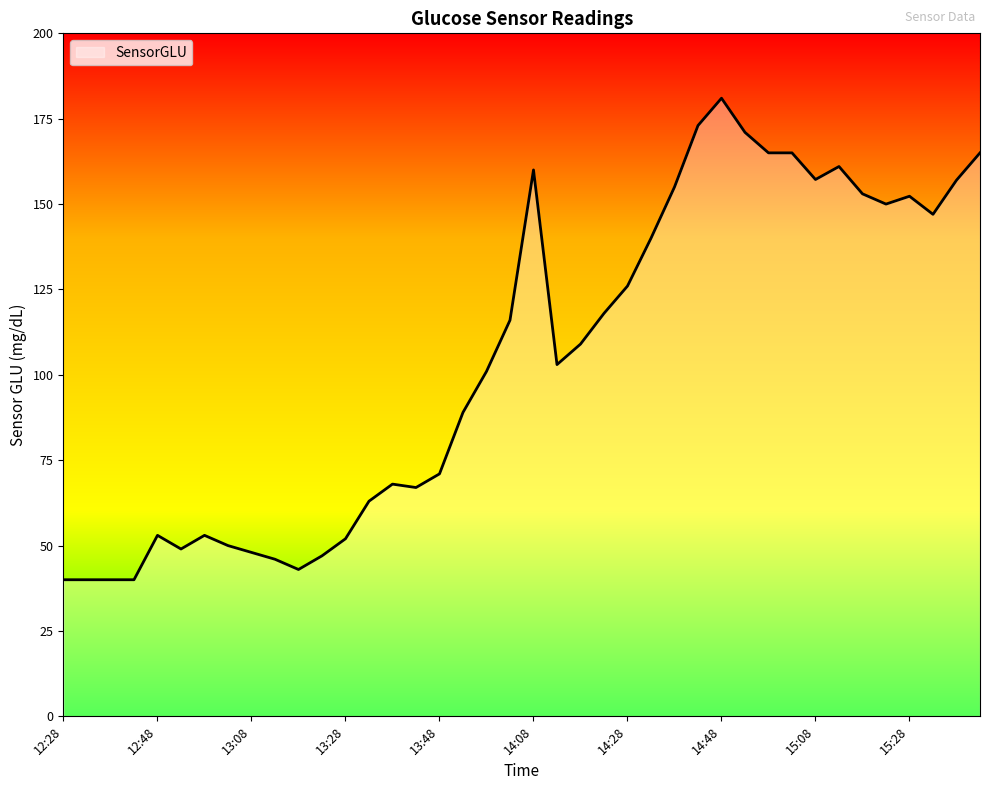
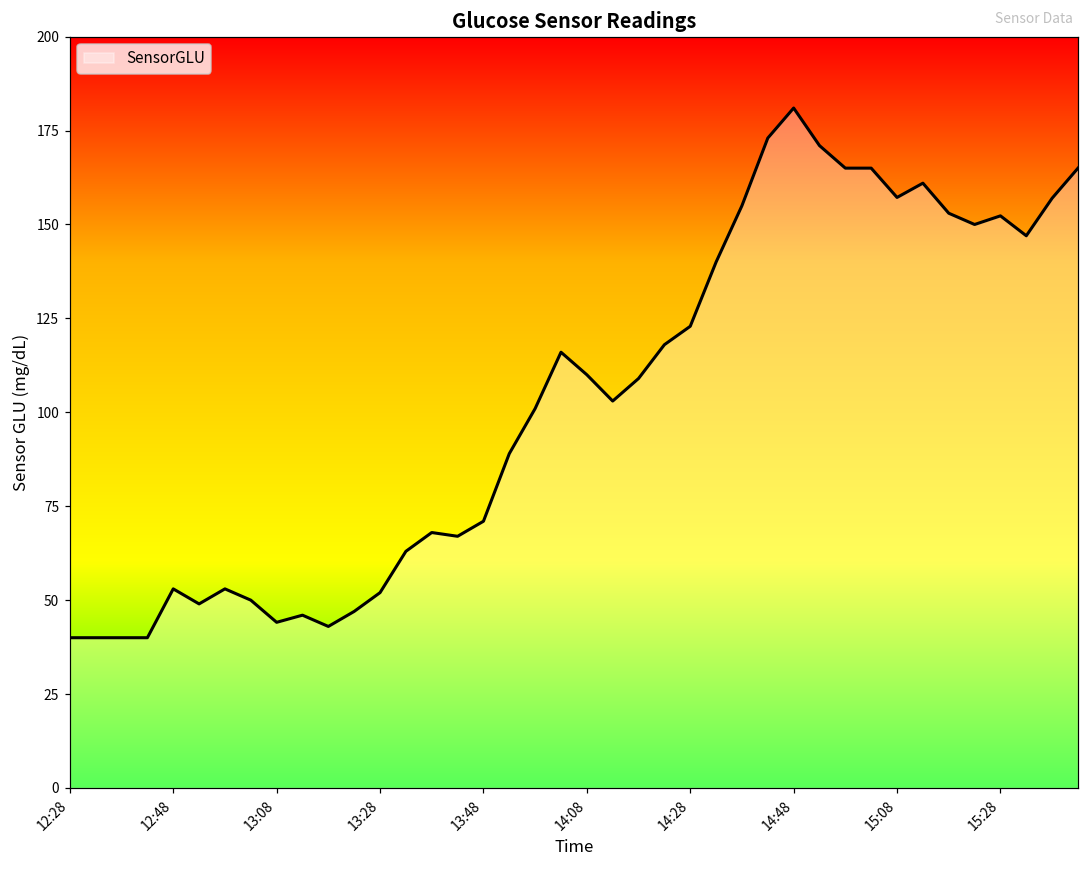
13:08: 48 -> 44
14:08: 160 -> 110
14:28: 126 -> 123
